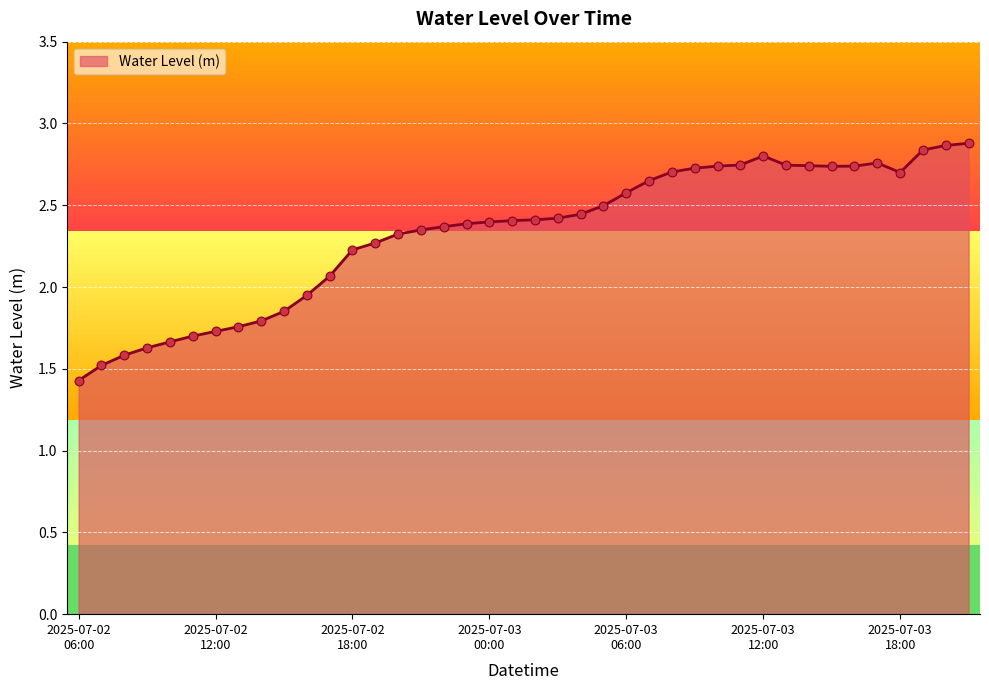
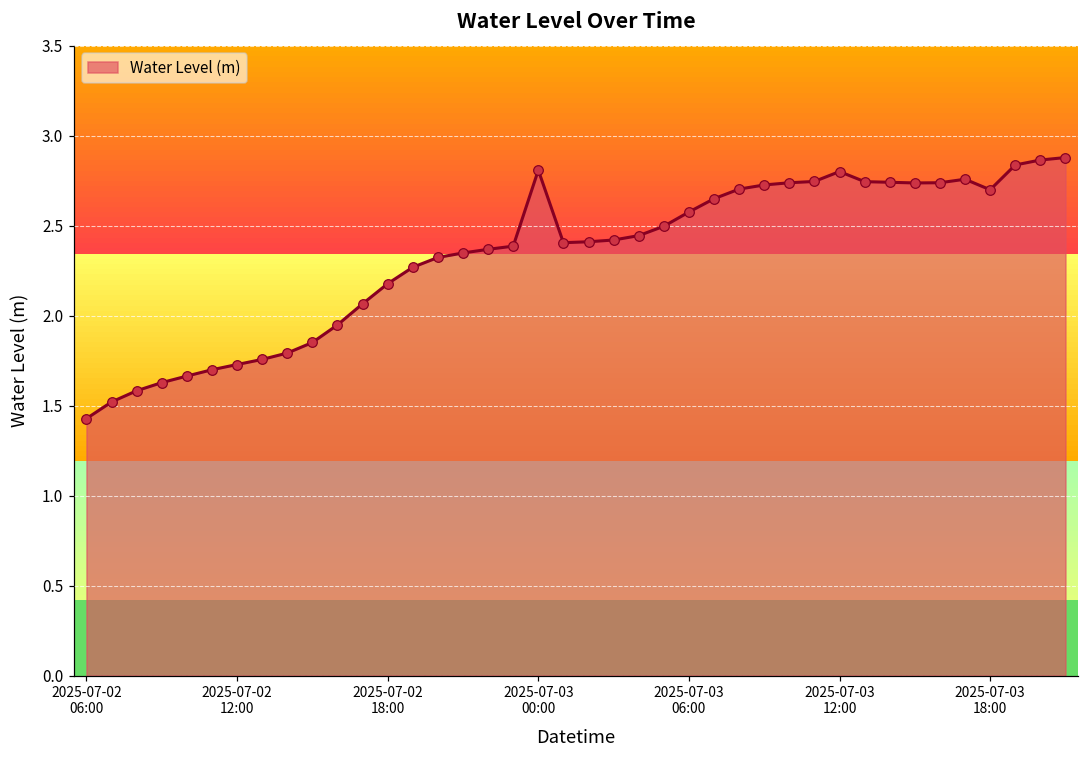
2025-07-02 18:00: 2.23 -> 2.18
2025-07-03 00:00: 2.40 -> 2.81
